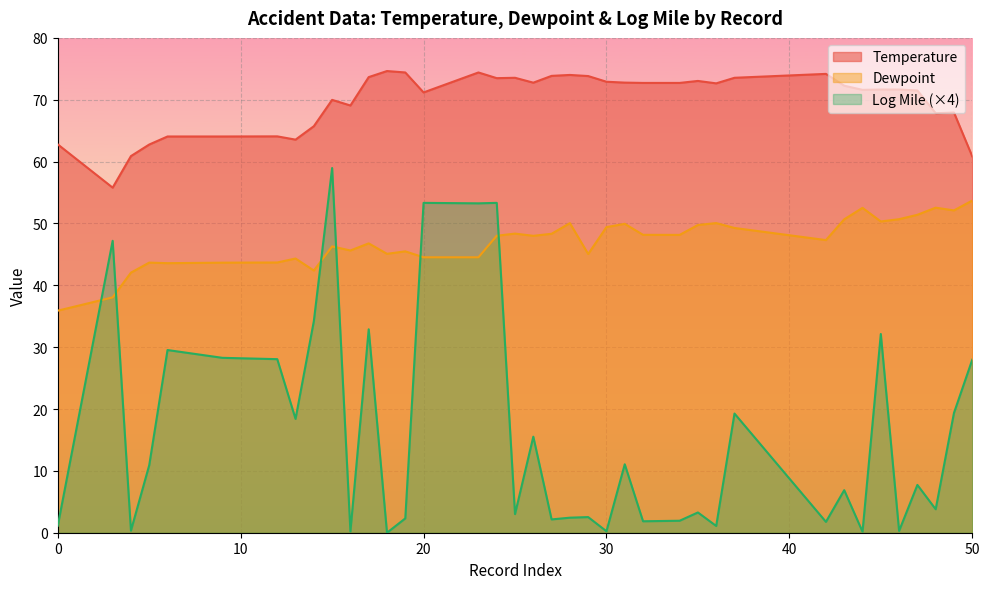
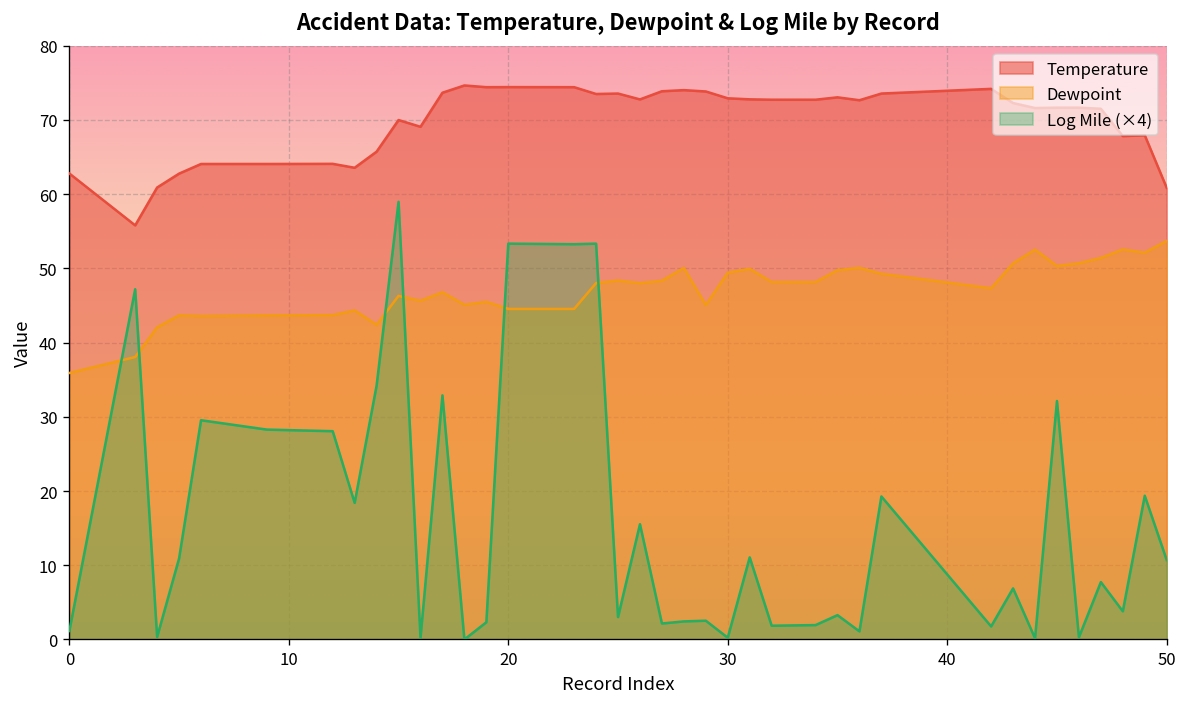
Temperature, 20: 71 -> 74
Log Mile (×4), 50: 28 -> 11
